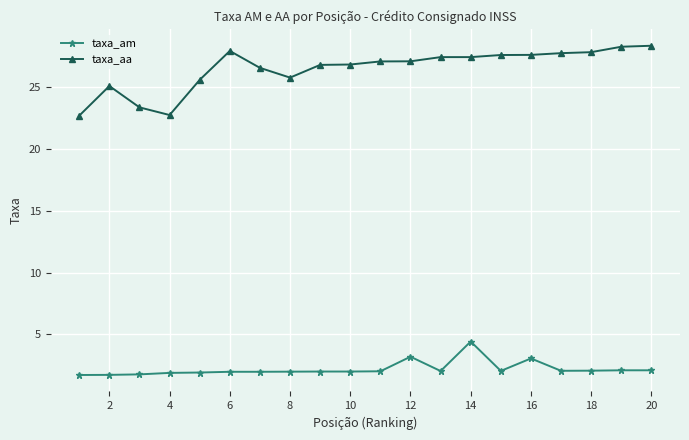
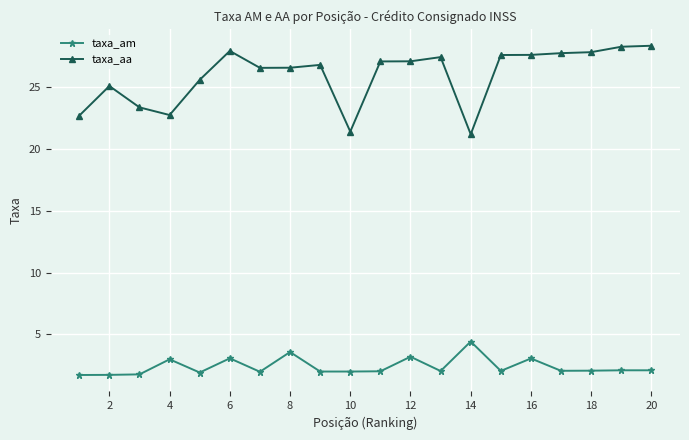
taxa_am, 4: 1.9 -> 3.0
taxa_am, 6: 2.0 -> 3.1
taxa_am, 8: 2.0 -> 3.6
taxa_aa, 8: 25.8 -> 26.6
taxa_aa, 10: 26.9 -> 21.4
taxa_aa, 14: 27.5 -> 21.2
